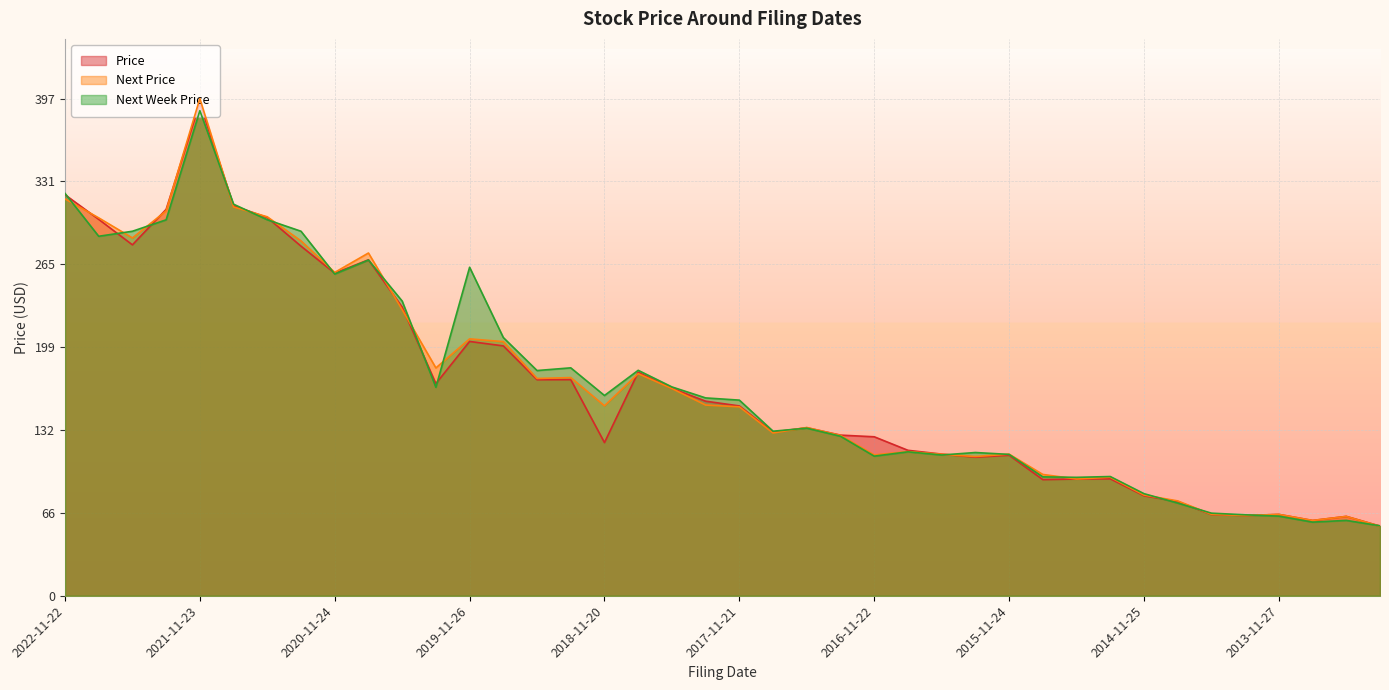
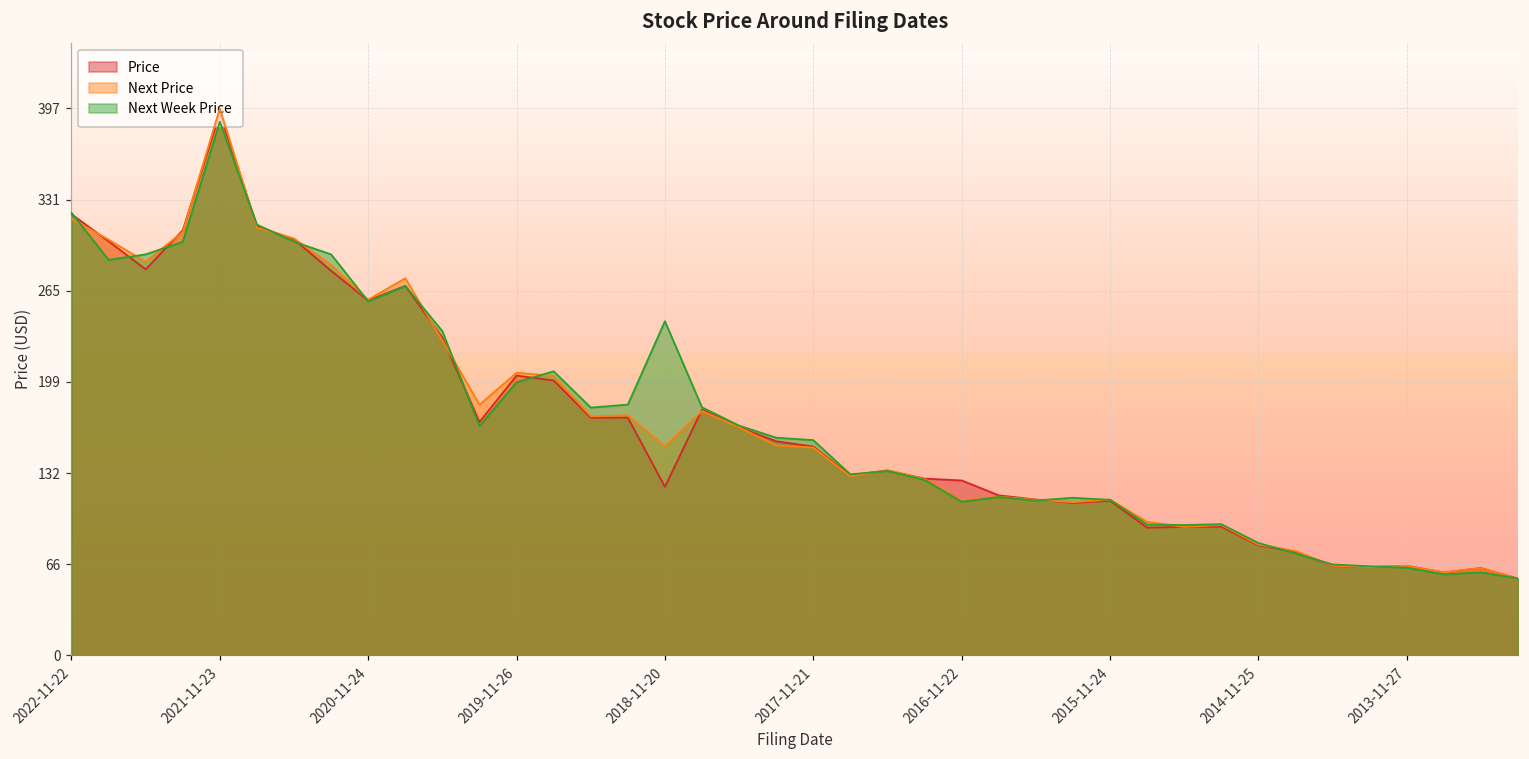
Next Week Price, 2019-11-26: 263 -> 198
Next Week Price, 2018-11-20: 160 -> 243
